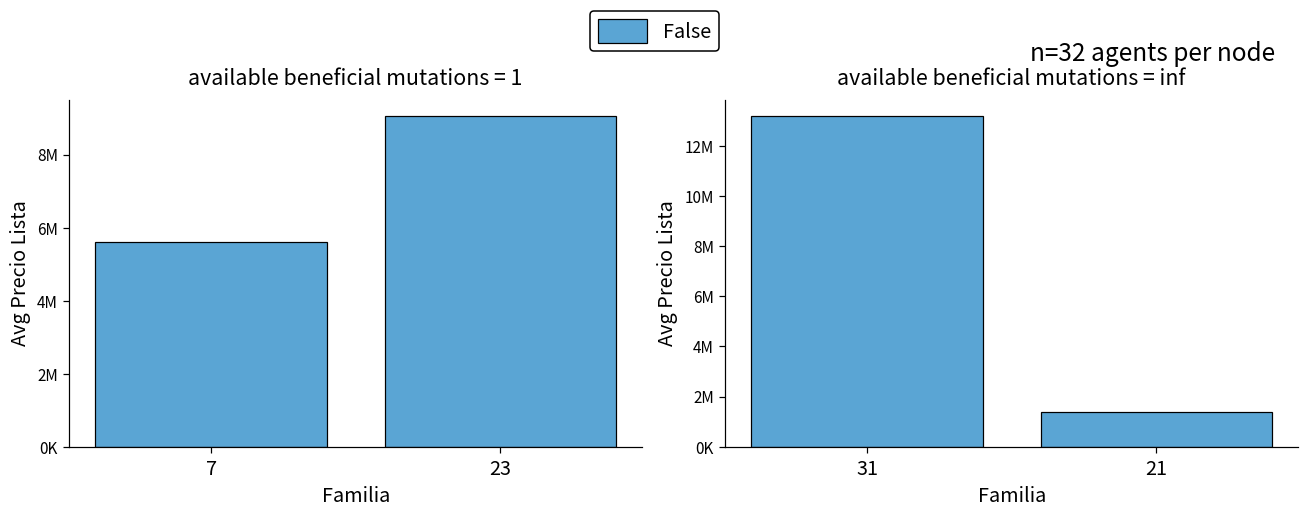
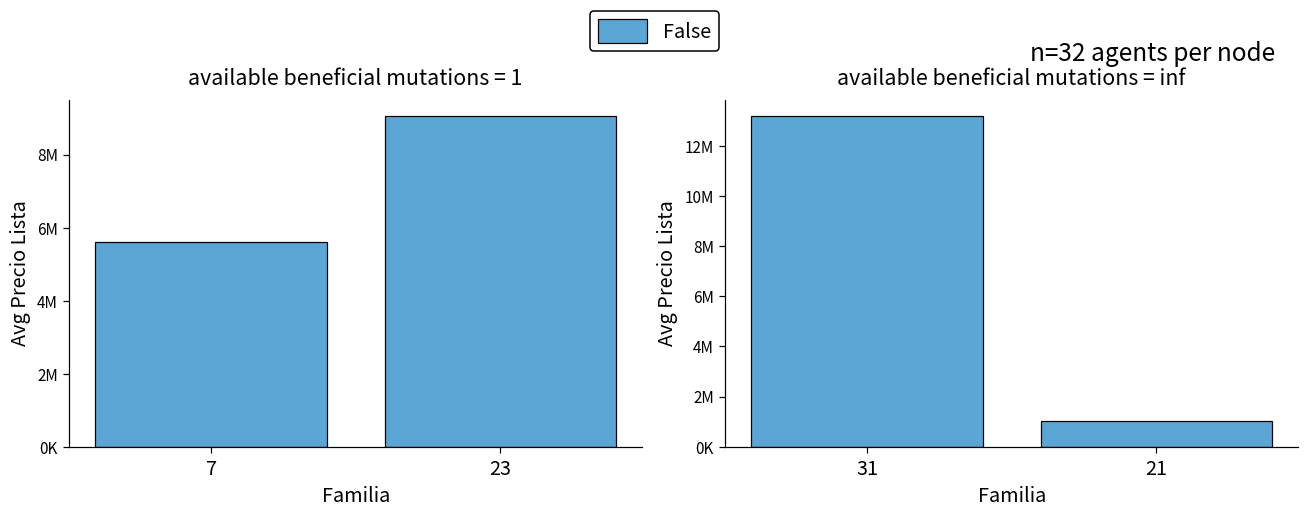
available beneficial mutations = inf, 21: 1400000 -> 1000000
